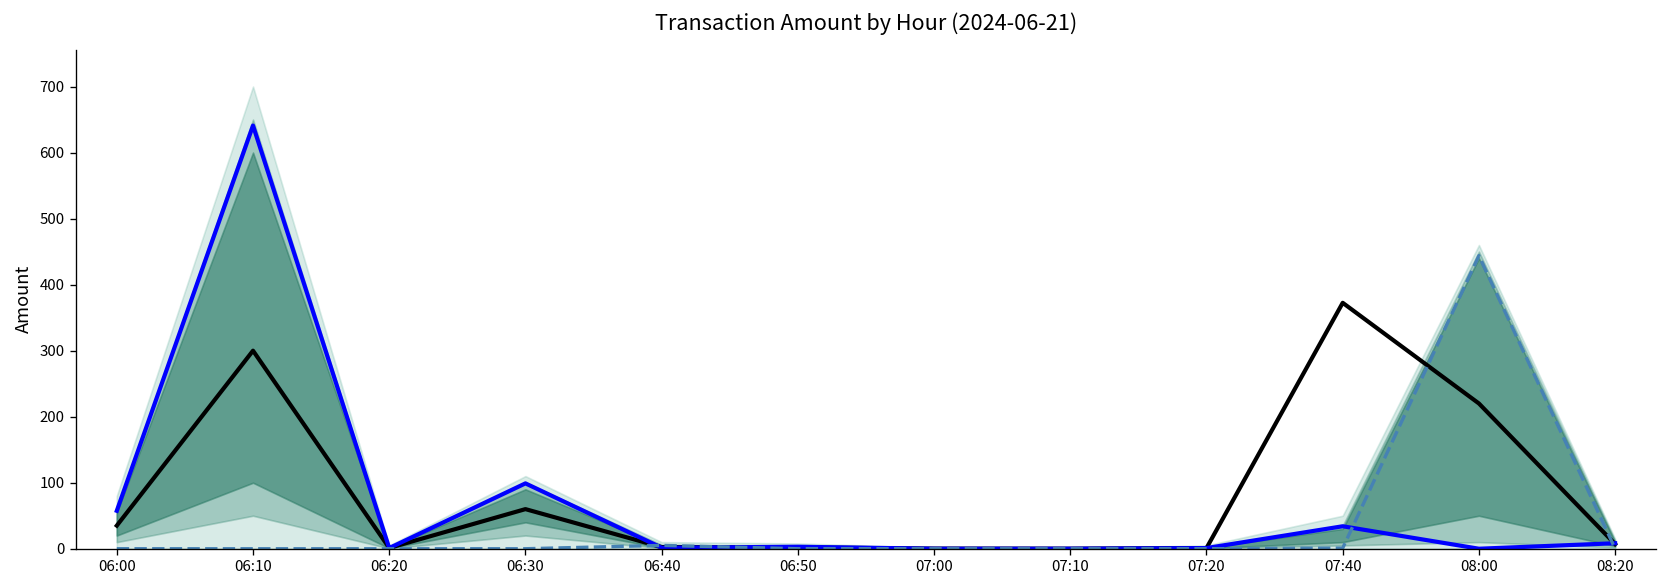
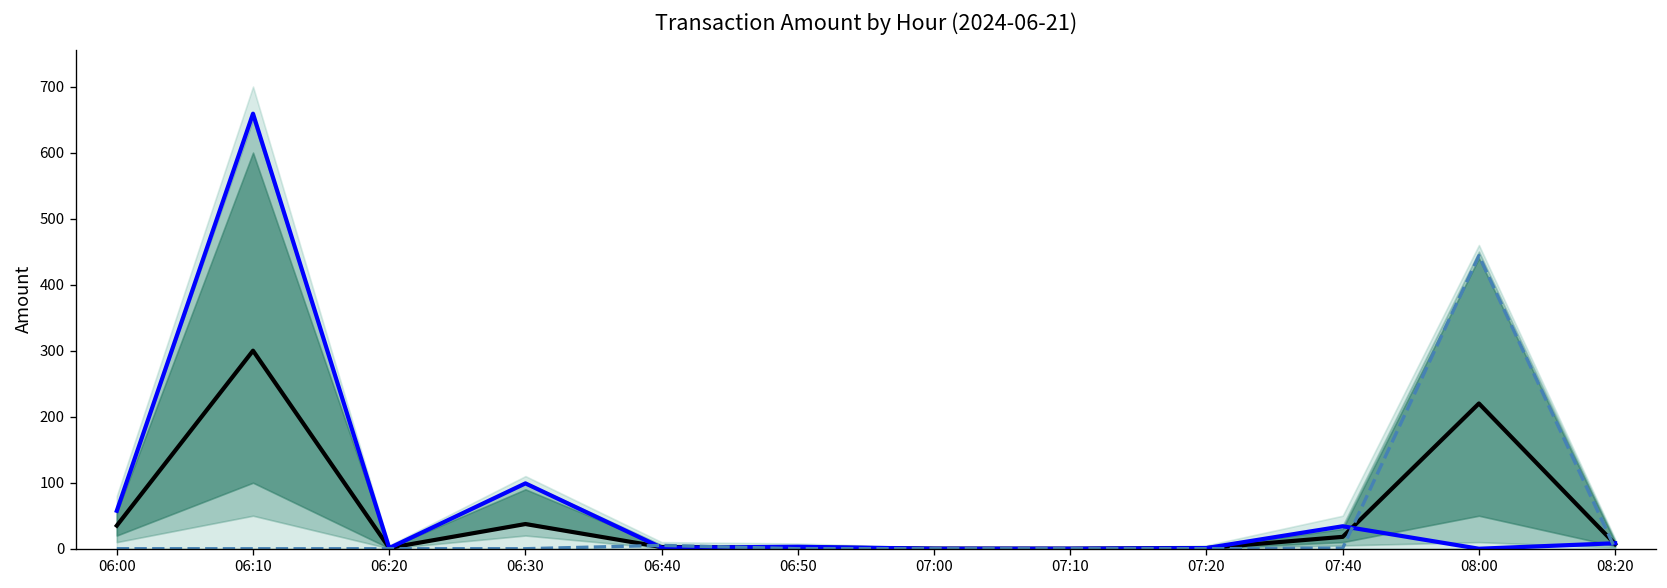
In, 06:10: 640 -> 660
LTM, 06:30: 60 -> 40
LTM, 07:40: 370 -> 20
